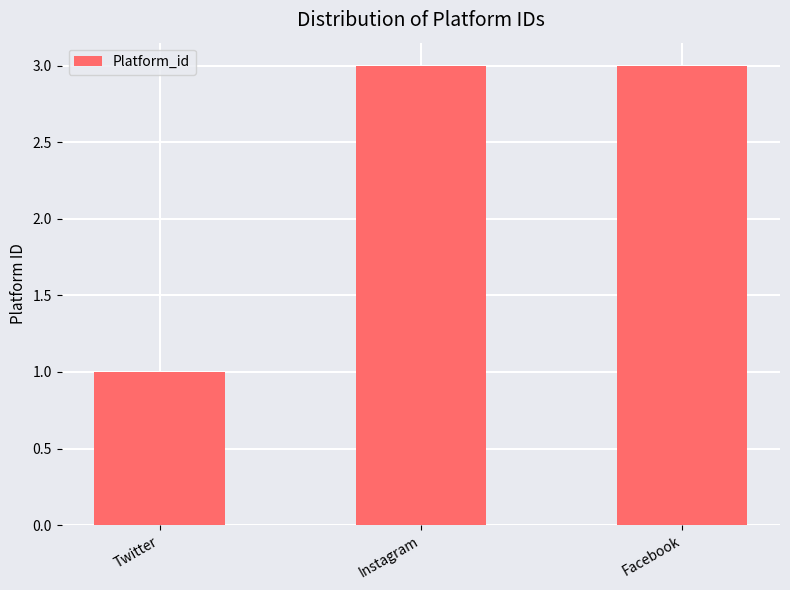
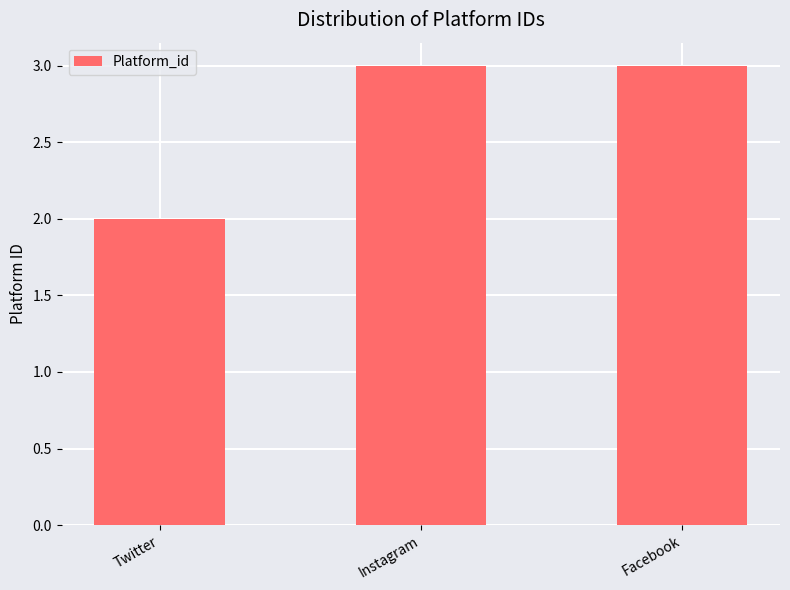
Twitter: 1 -> 2
